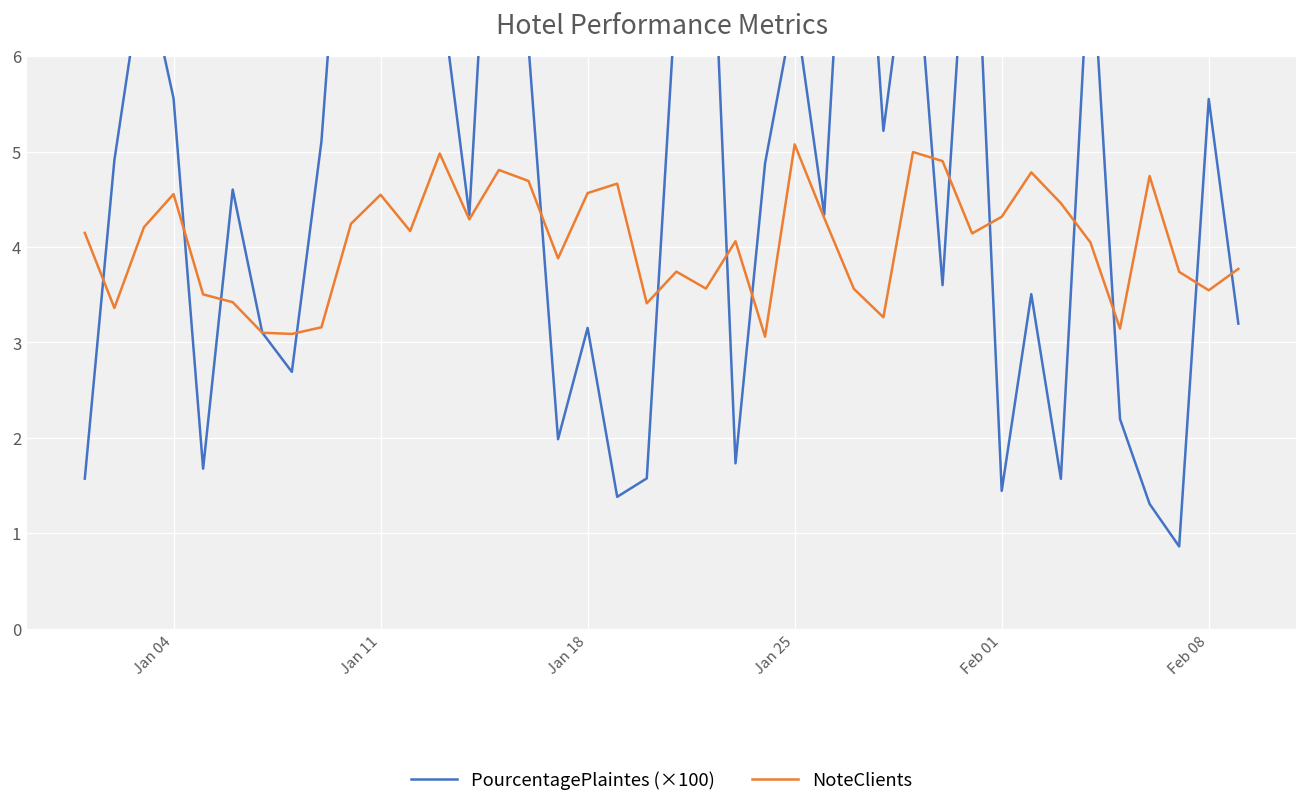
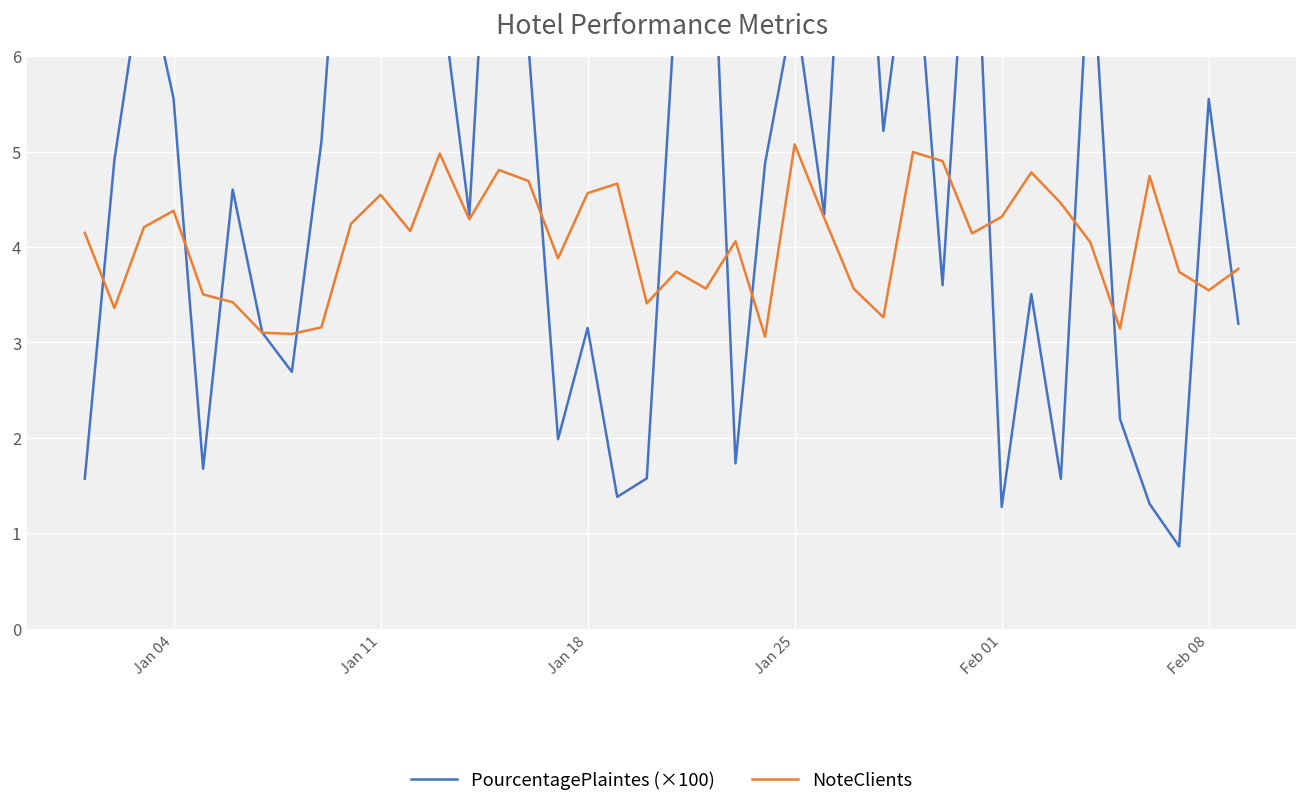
NoteClients, Jan 04: 4.6 -> 4.4
PourcentagePlaintes (×100), Feb 01: 1.4 -> 1.3
